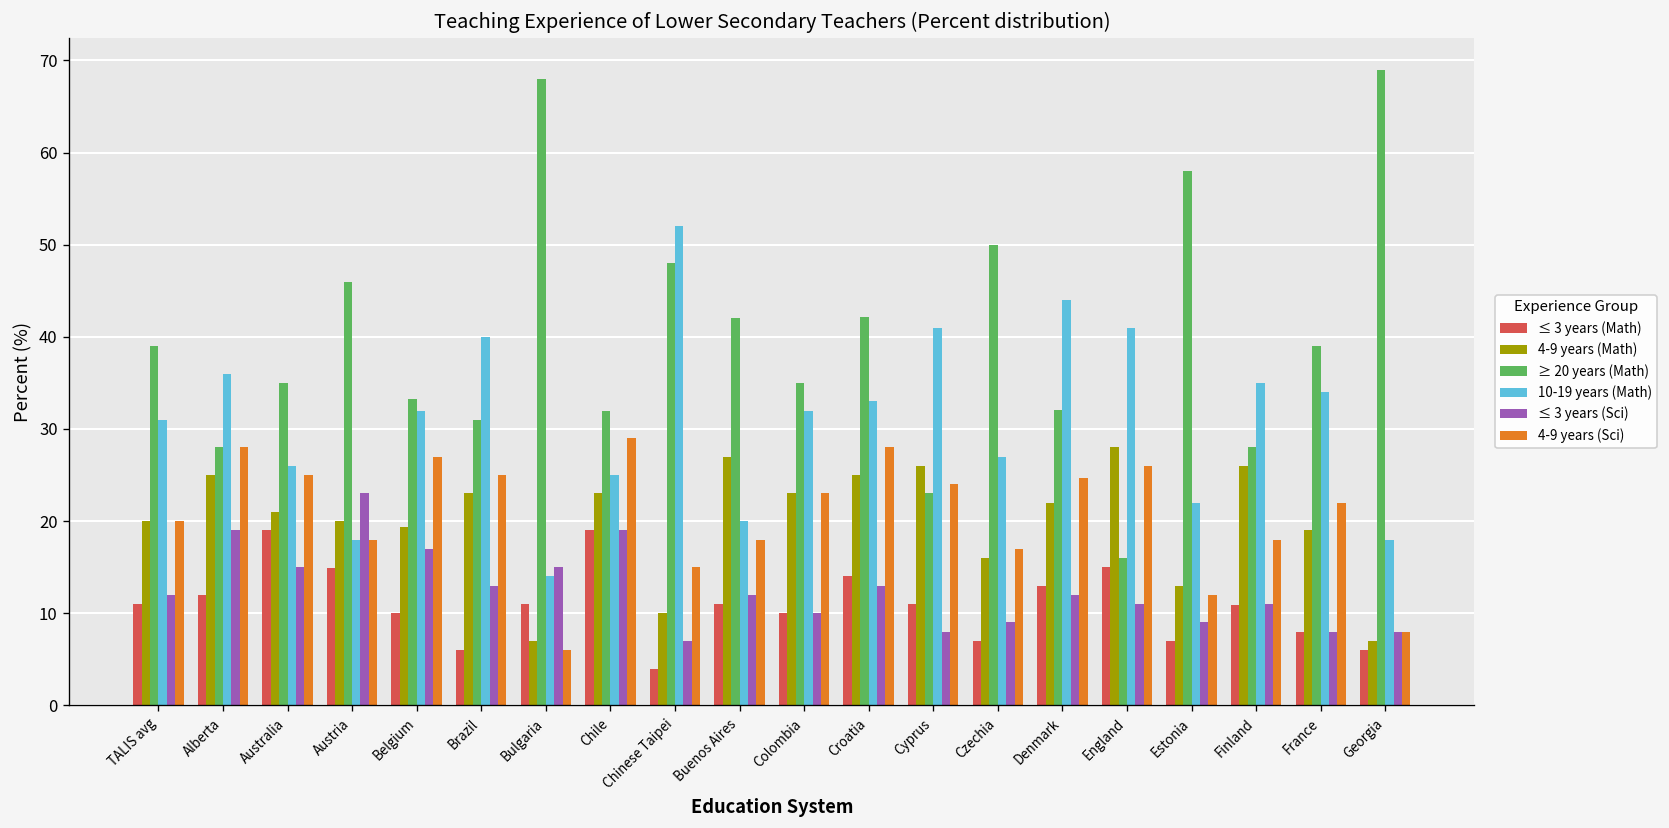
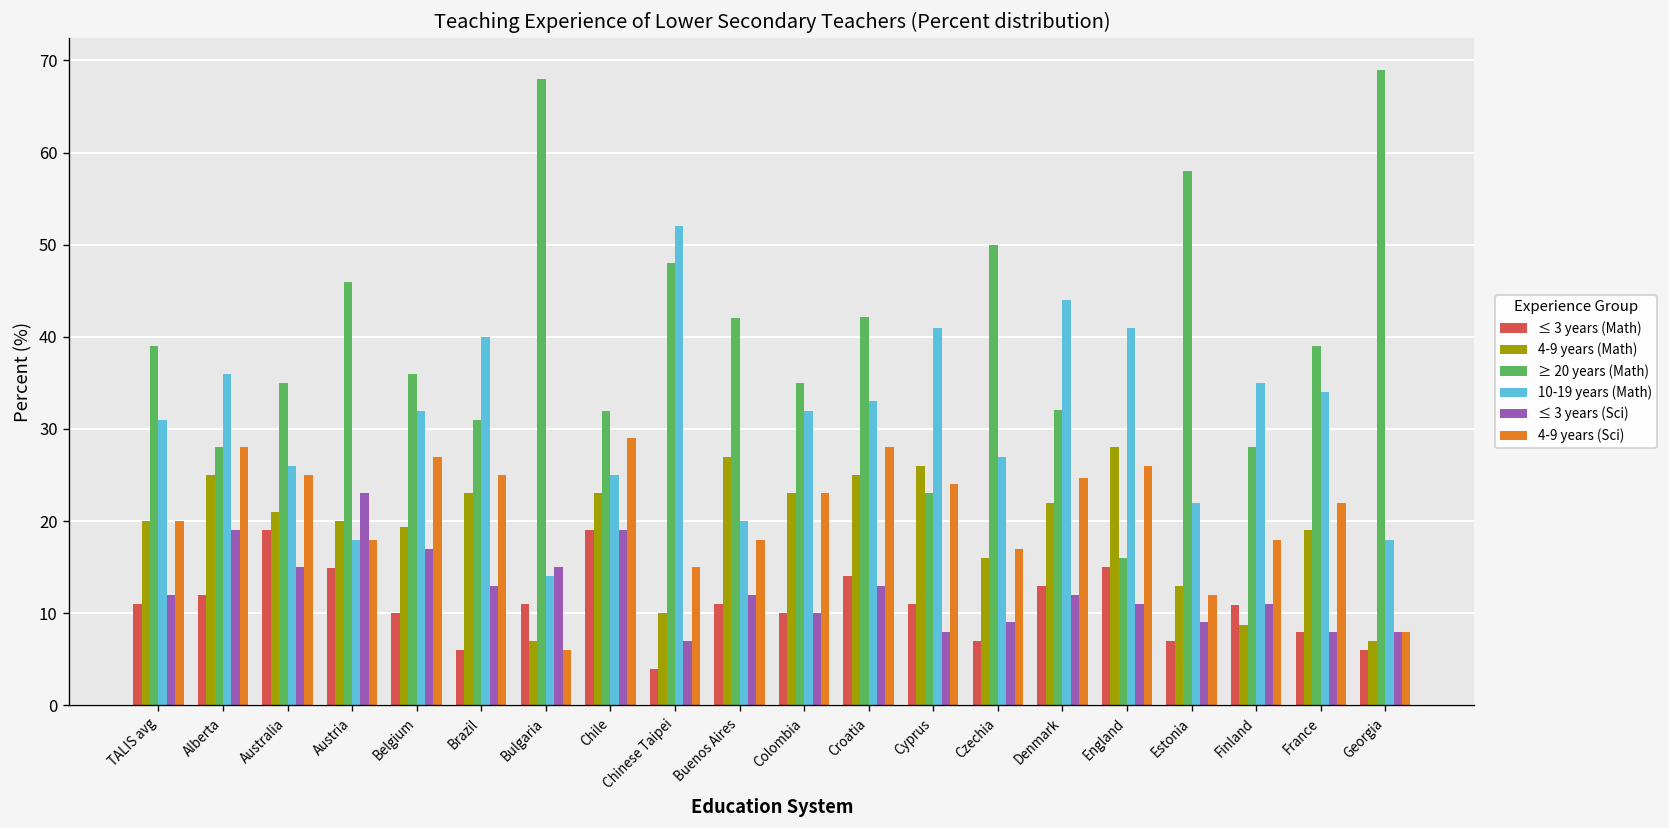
≥ 20 years (Math), Belgium: 33 -> 36
4-9 years (Math), Finland: 26 -> 9
